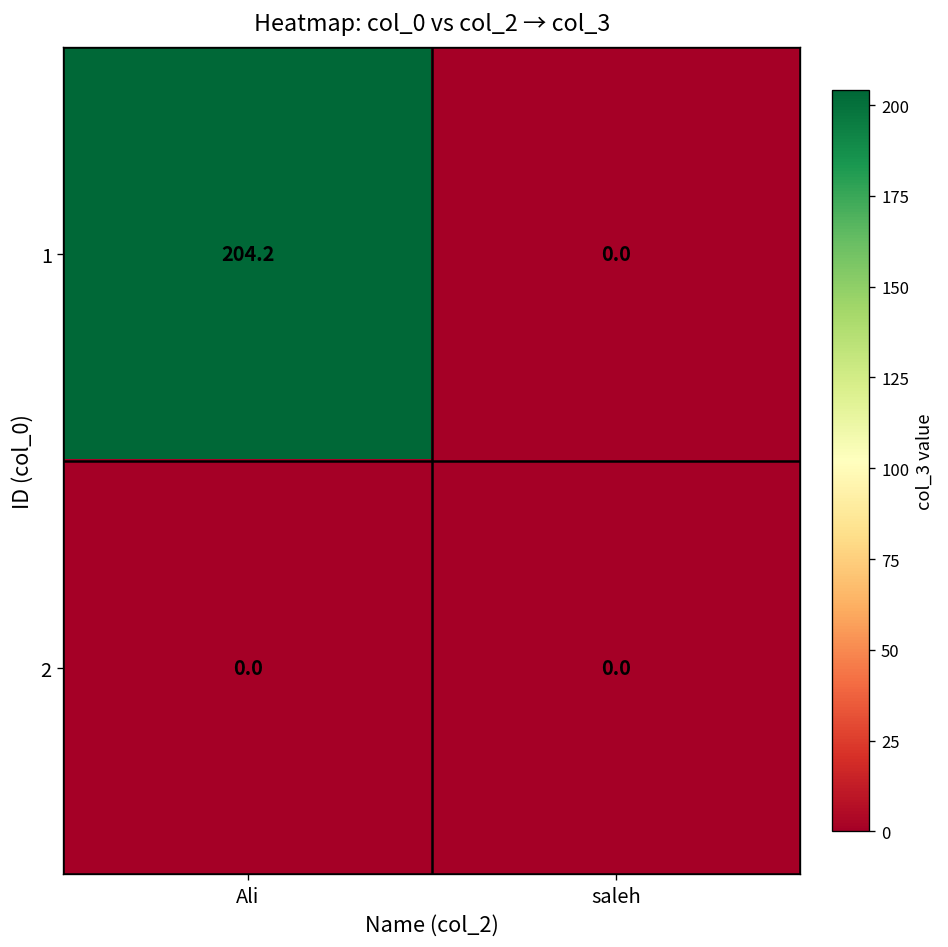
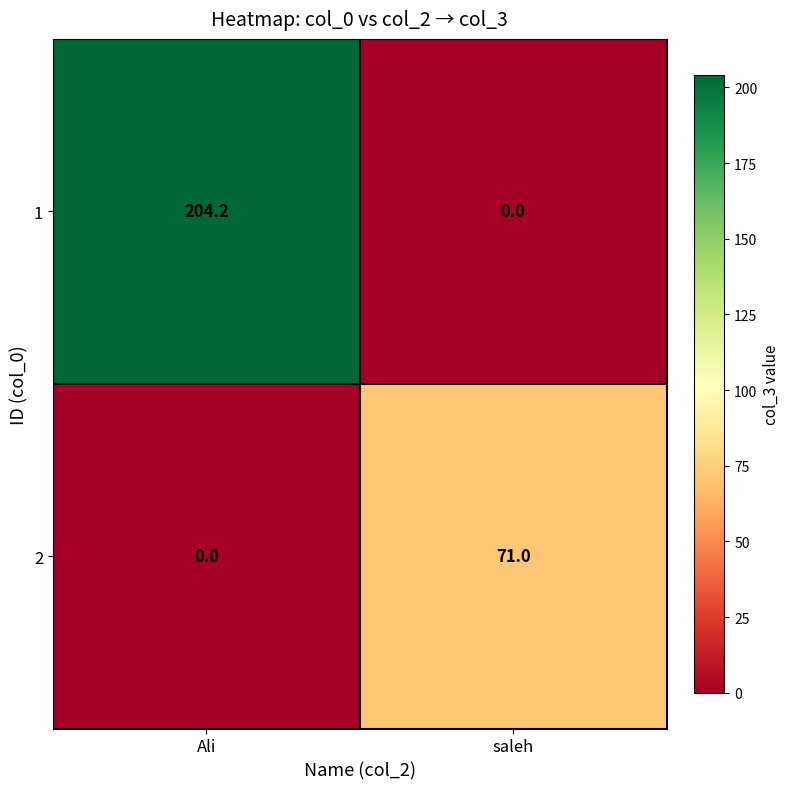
2, saleh: 0.0 -> 71.0
